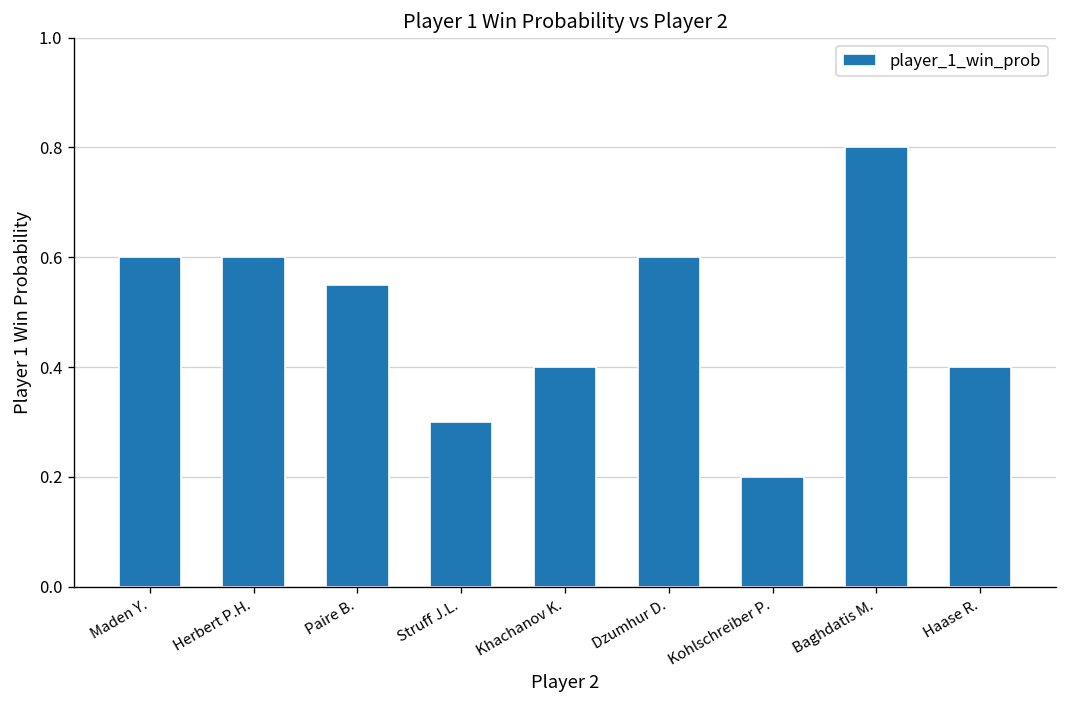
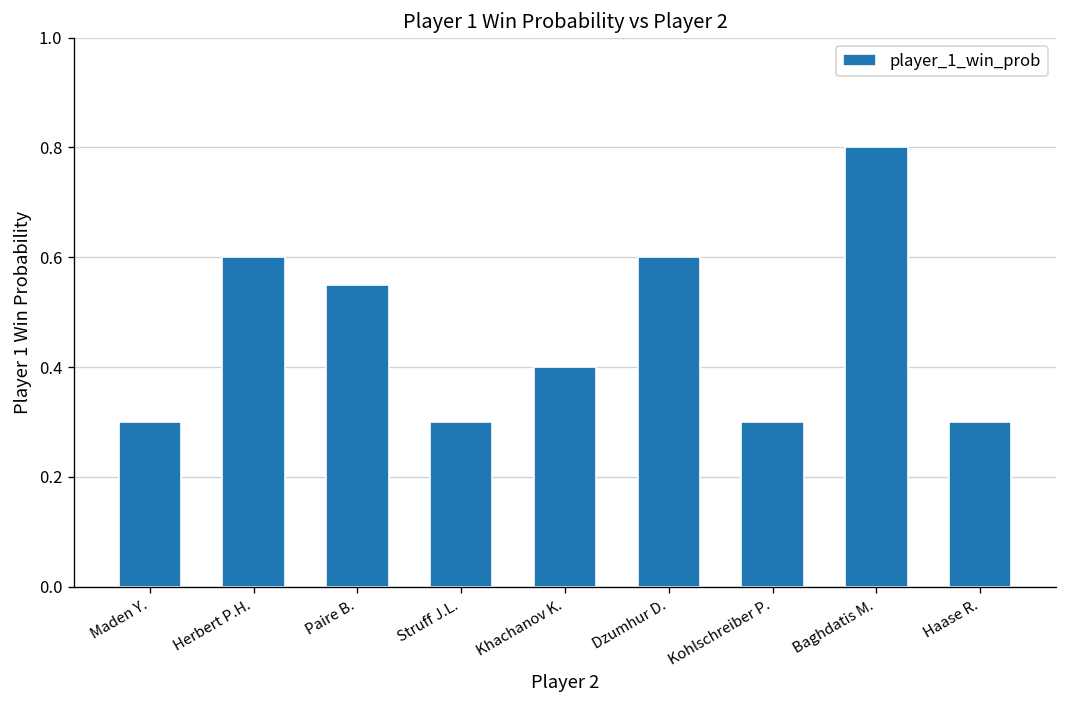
Maden Y.: 0.6 -> 0.3
Kohlschreiber P.: 0.2 -> 0.3
Haase R.: 0.4 -> 0.3
